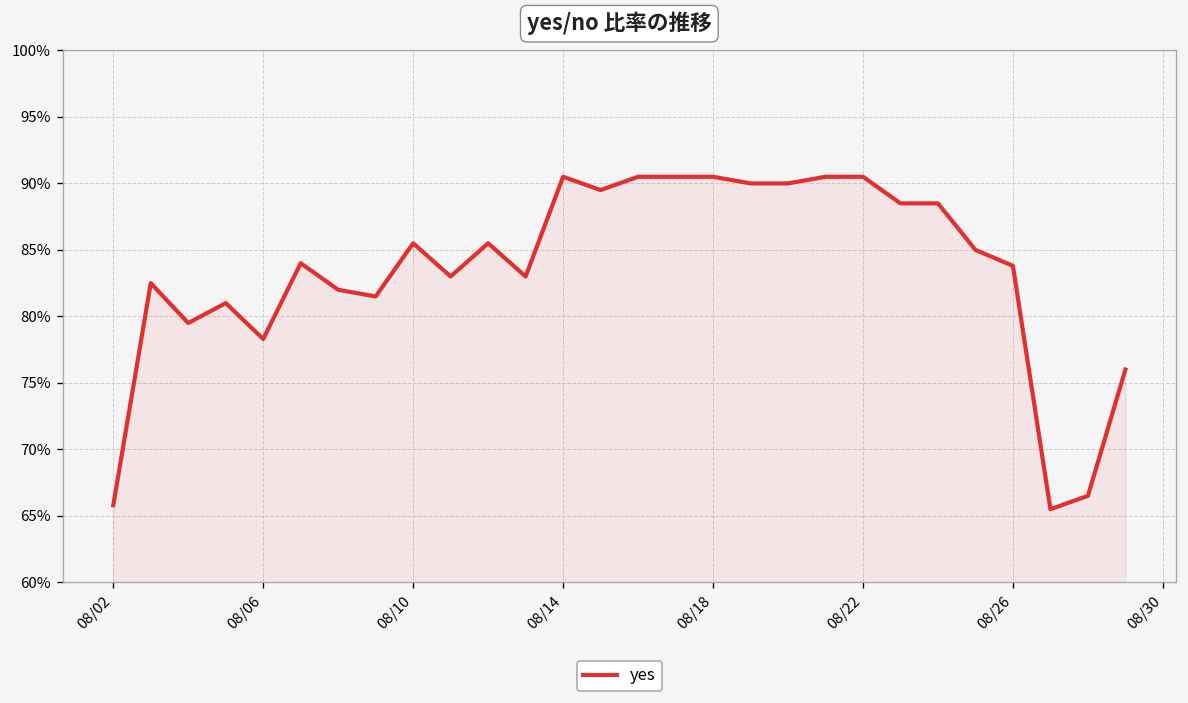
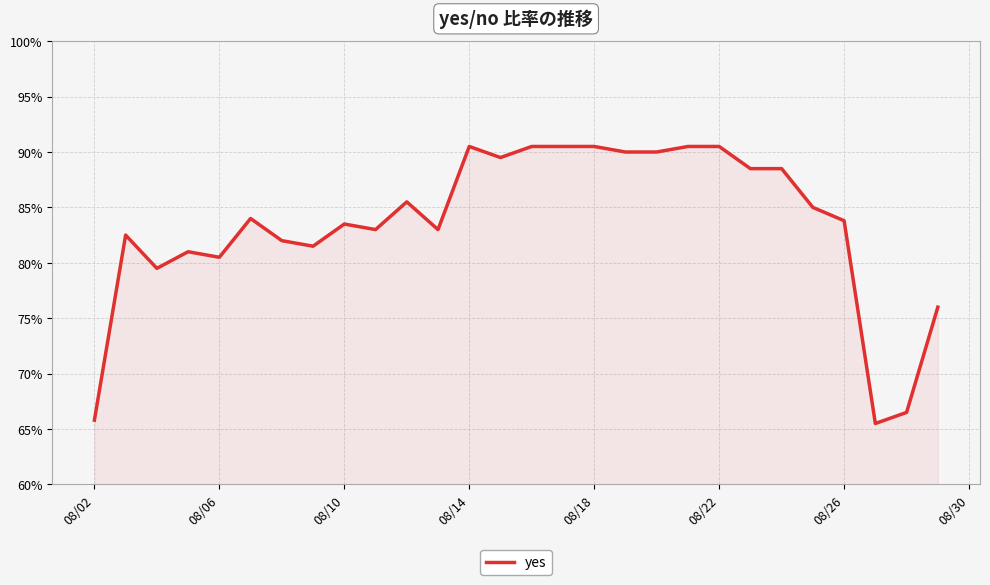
08/06: 78.3% -> 80.5%
08/10: 85.5% -> 83.5%
